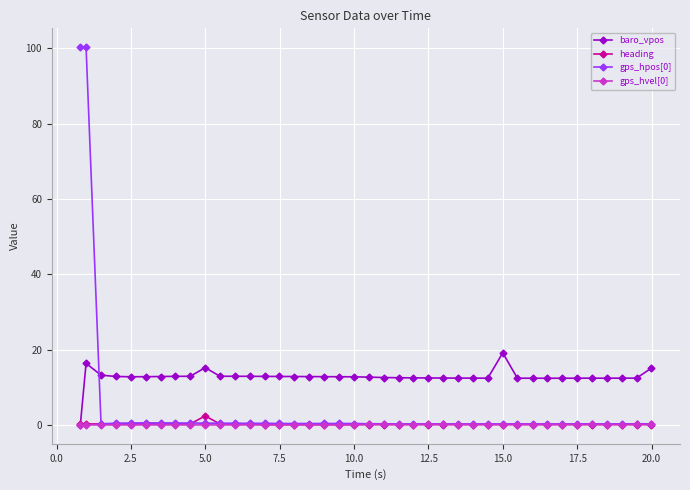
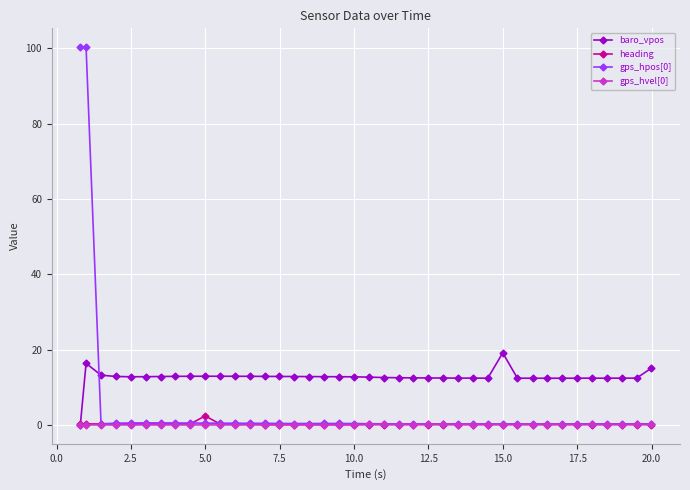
baro_vpos, 5.0: 15 -> 13
